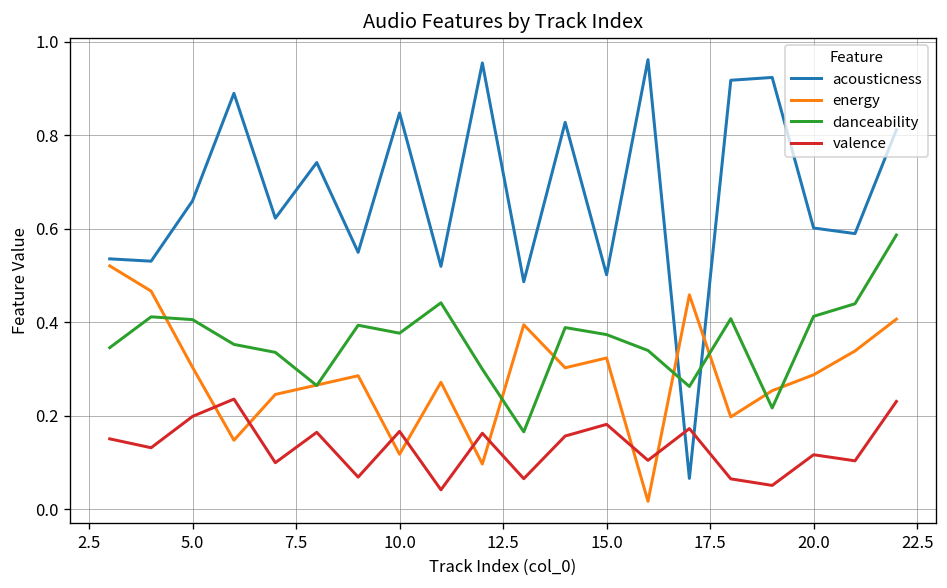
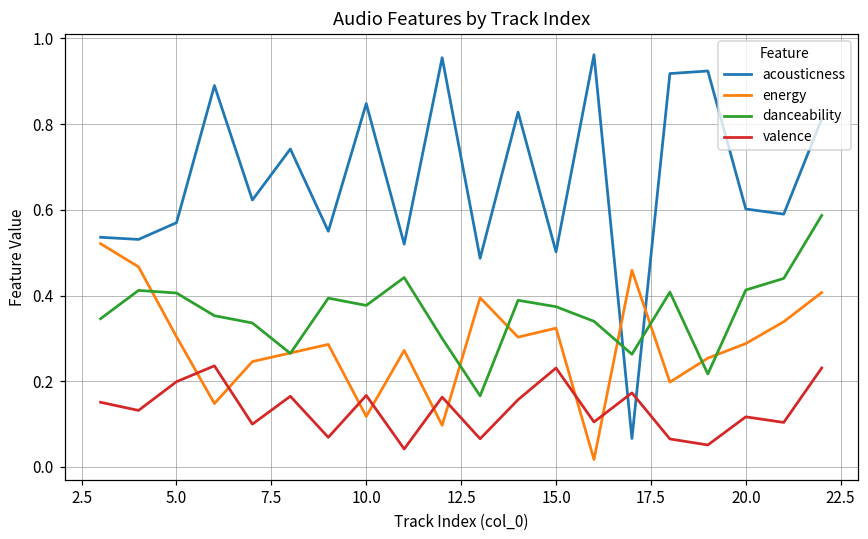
acousticness, 5.0: 0.66 -> 0.57
valence, 15.0: 0.18 -> 0.23
